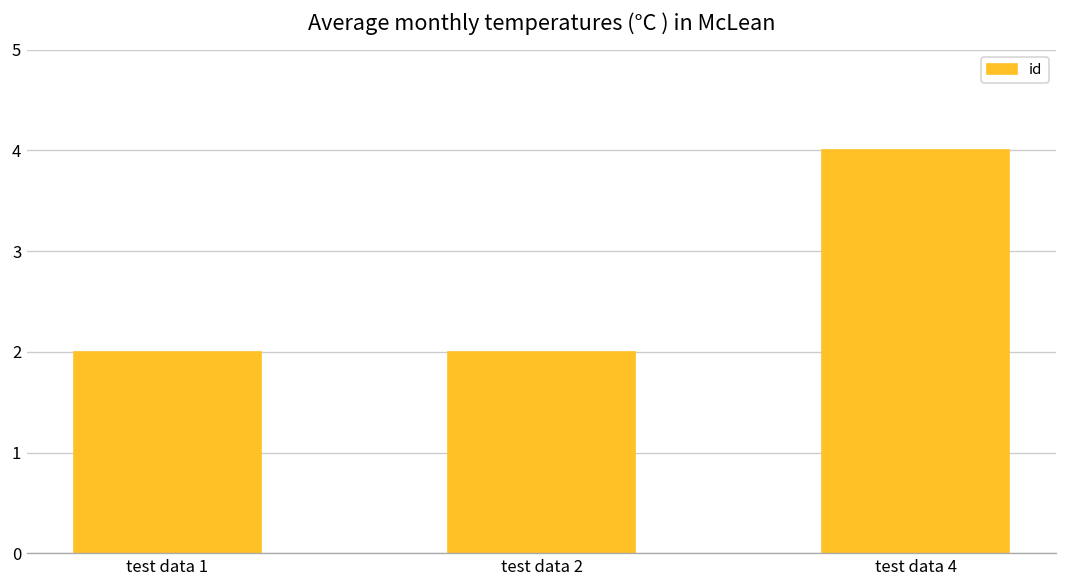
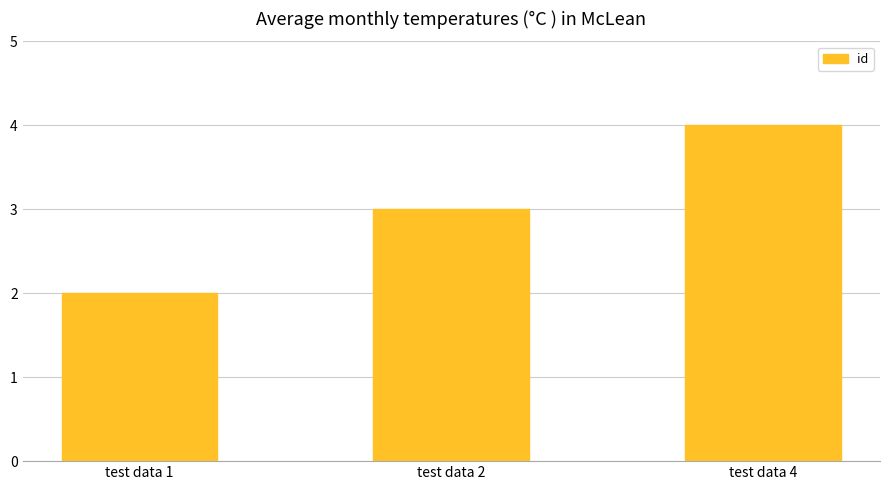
test data 2: 2 -> 3
